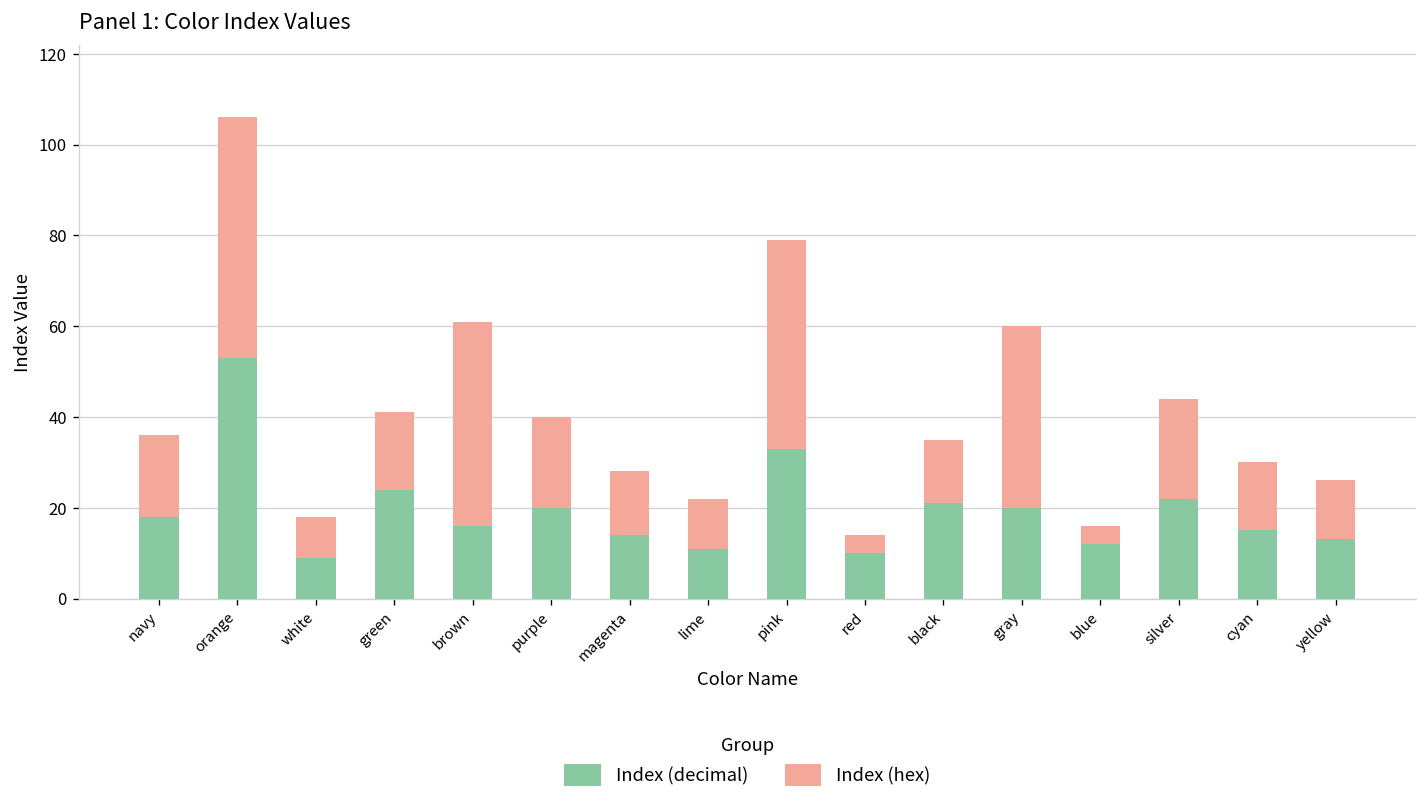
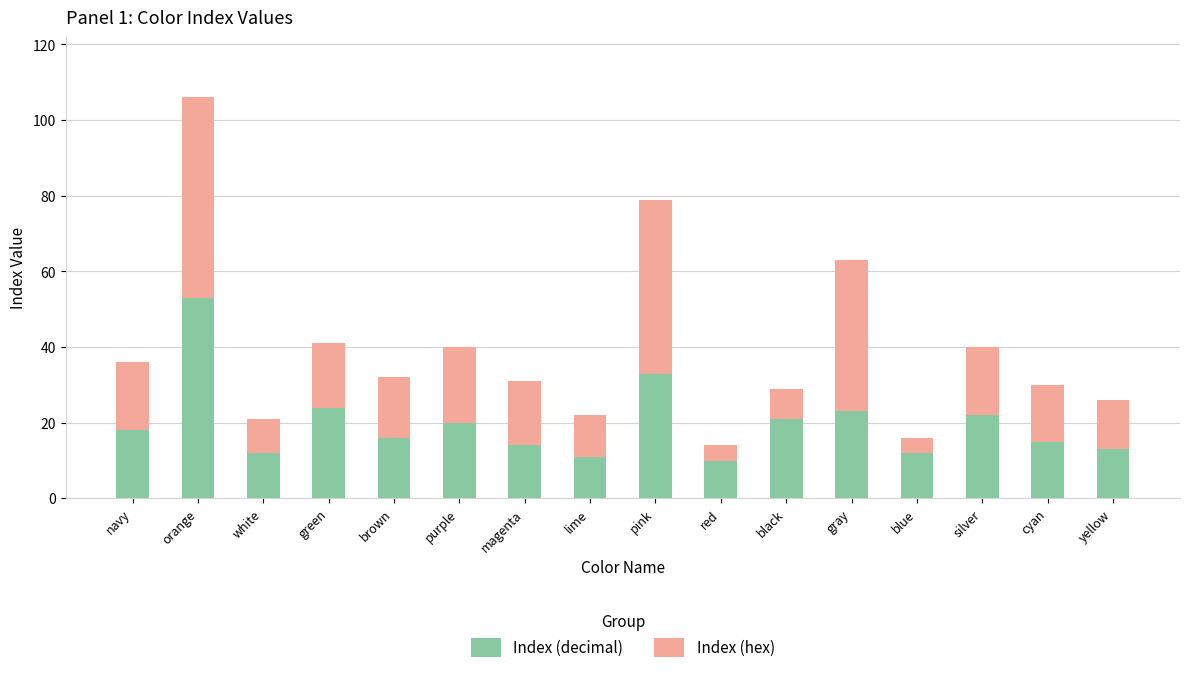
Index (decimal), white: 9 -> 12
Index (hex), brown: 45 -> 16
Index (hex), magenta: 14 -> 17
Index (hex), black: 14 -> 8
Index (decimal), gray: 20 -> 23
Index (hex), silver: 22 -> 18
